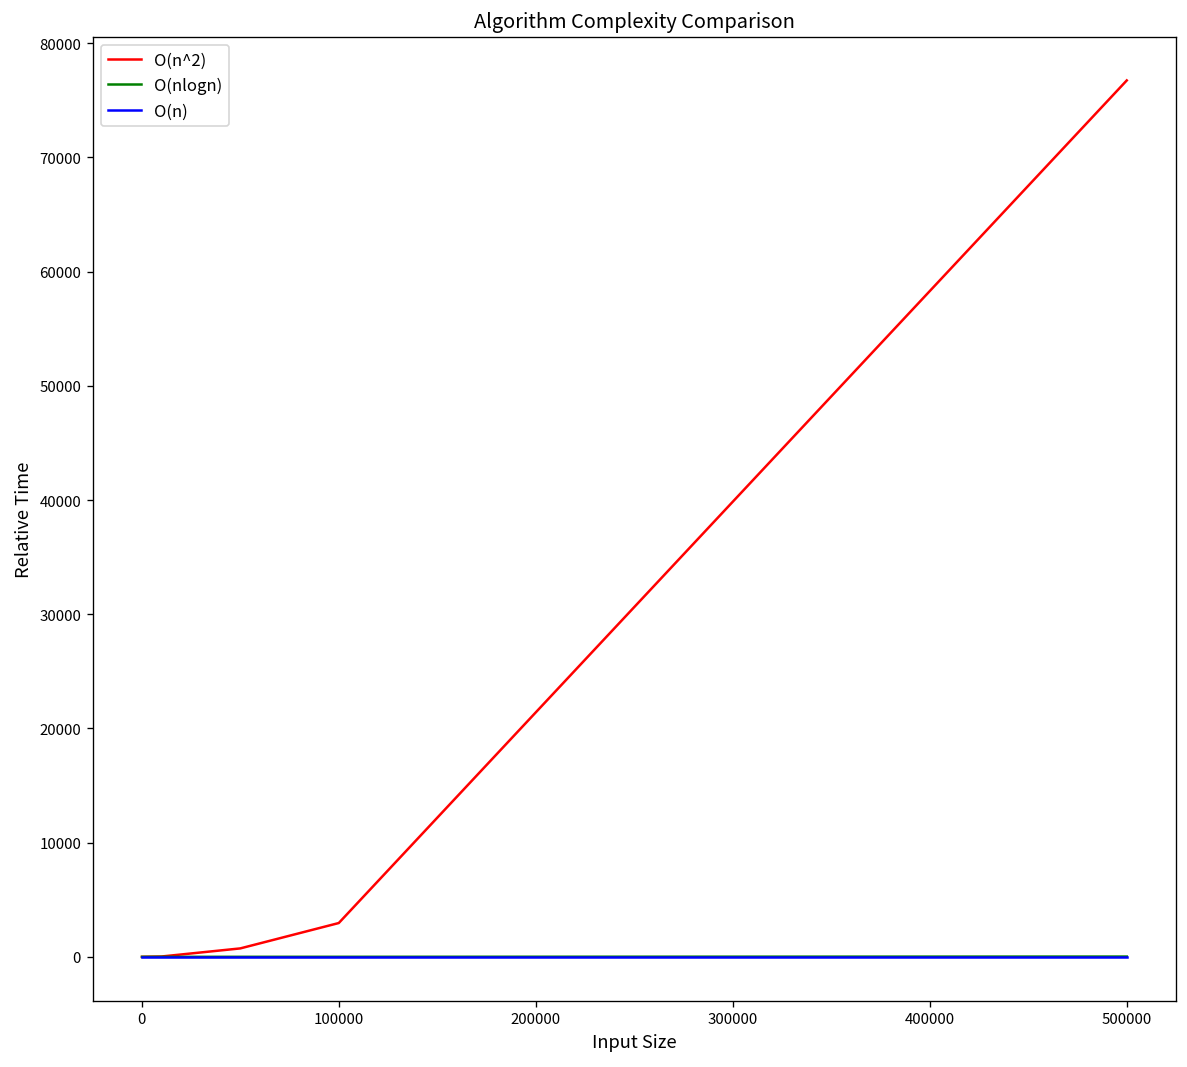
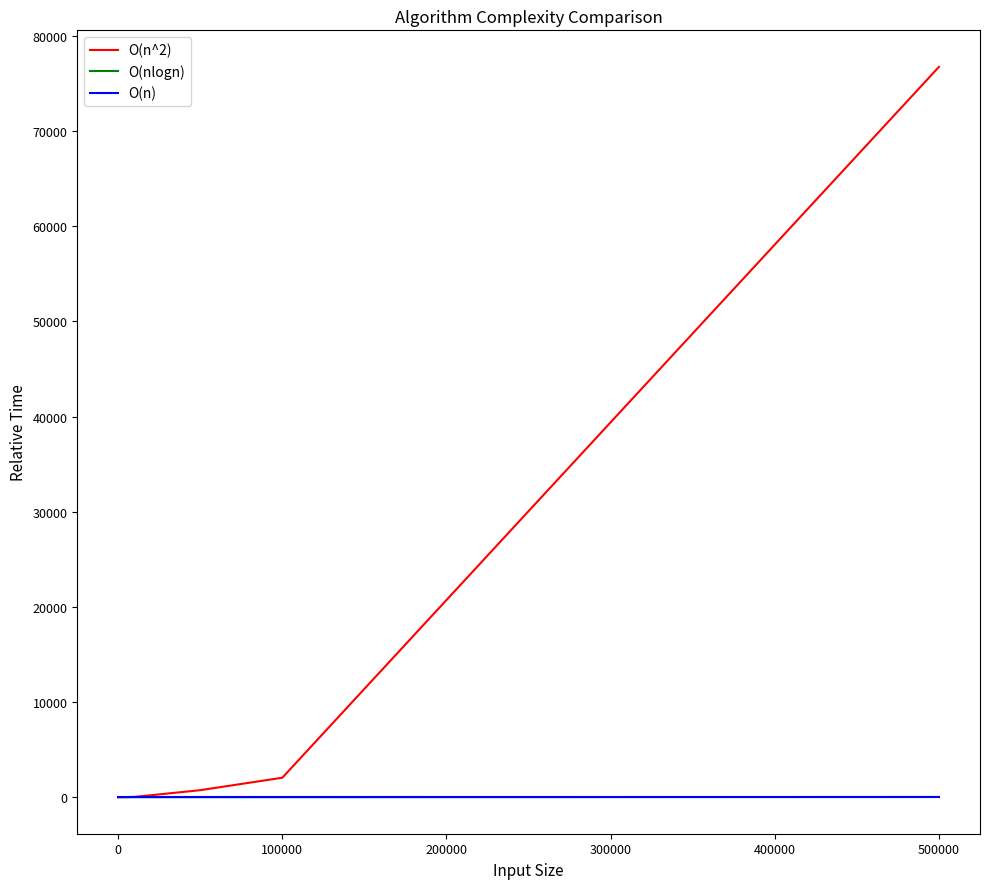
O(n^2), 100000: 3000 -> 2000
